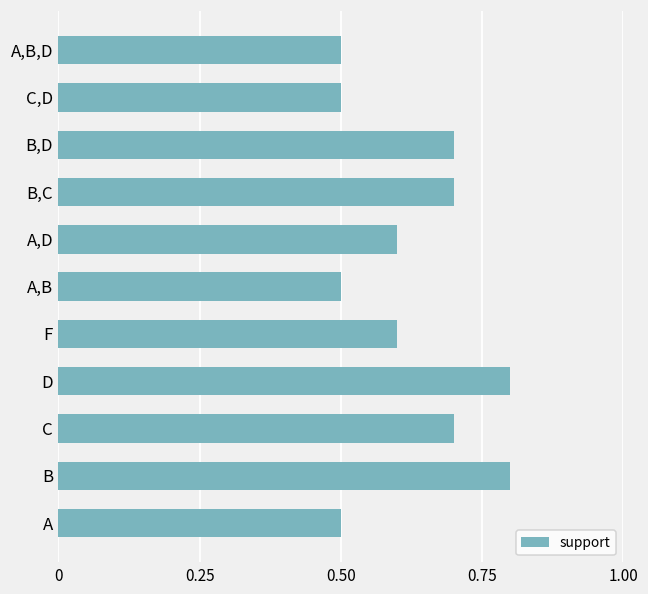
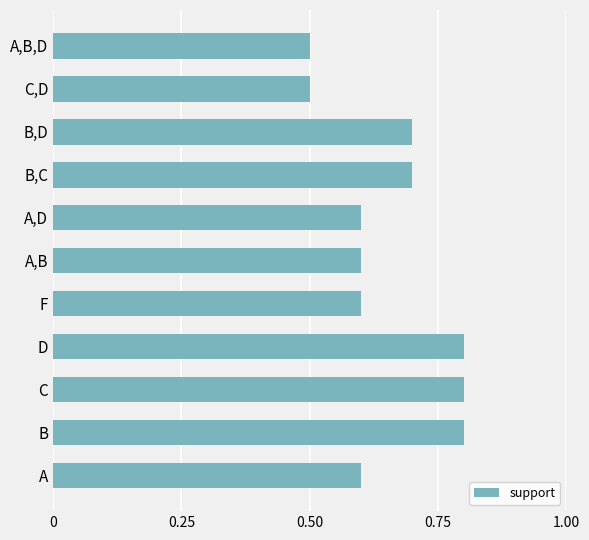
A,B: 0.5 -> 0.6
C: 0.7 -> 0.8
A: 0.5 -> 0.6
